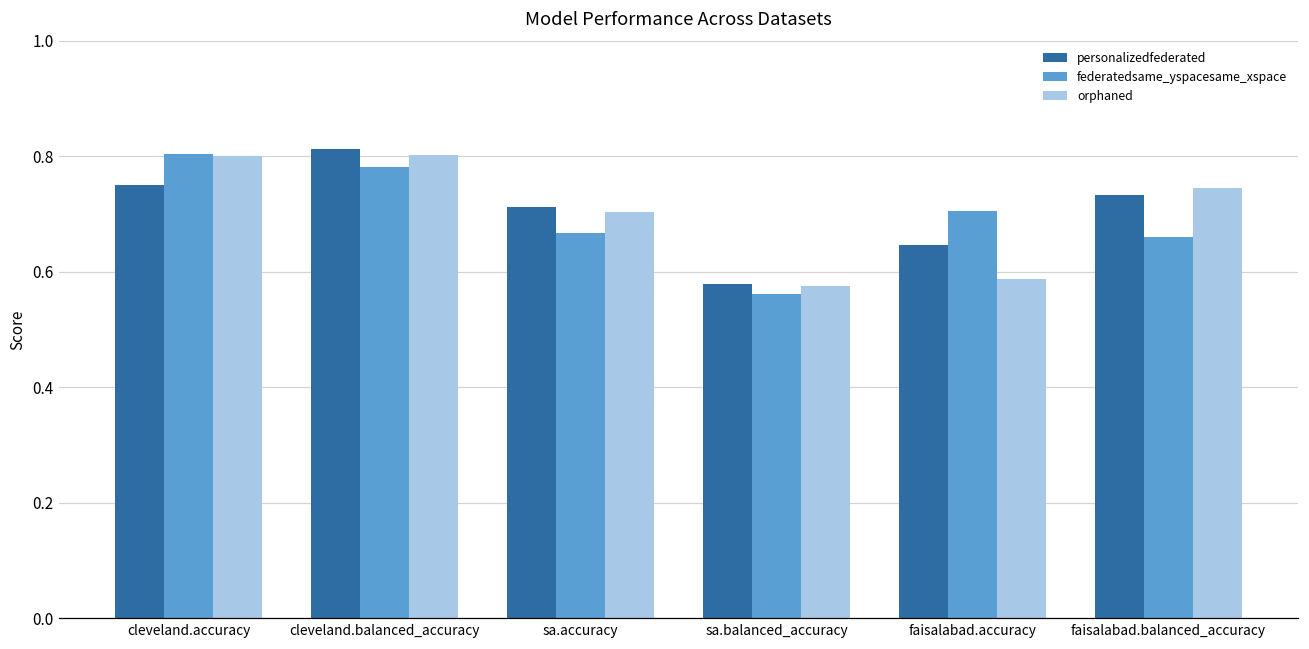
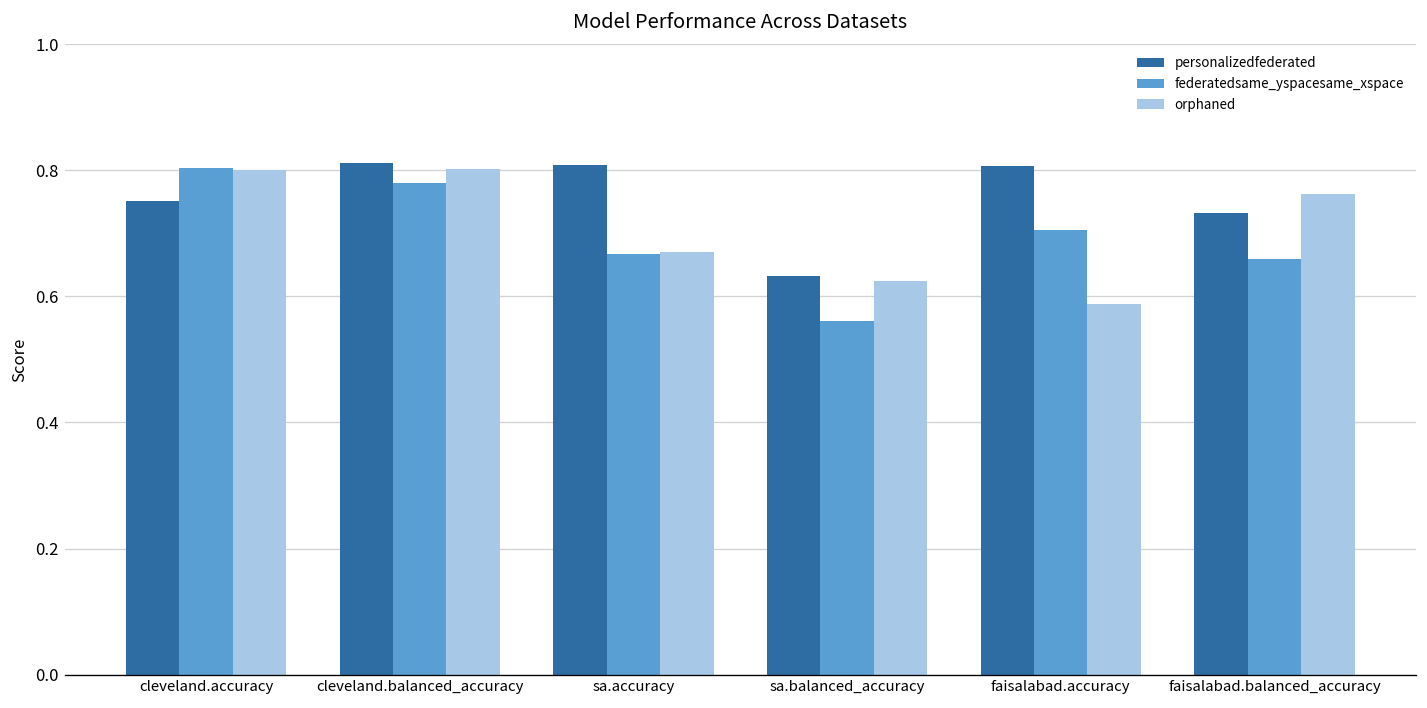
personalizedfederated, sa.accuracy: 0.71 -> 0.81
orphaned, sa.accuracy: 0.70 -> 0.67
personalizedfederated, sa.balanced_accuracy: 0.58 -> 0.63
orphaned, sa.balanced_accuracy: 0.57 -> 0.62
personalizedfederated, faisalabad.accuracy: 0.65 -> 0.81
orphaned, faisalabad.balanced_accuracy: 0.75 -> 0.76
